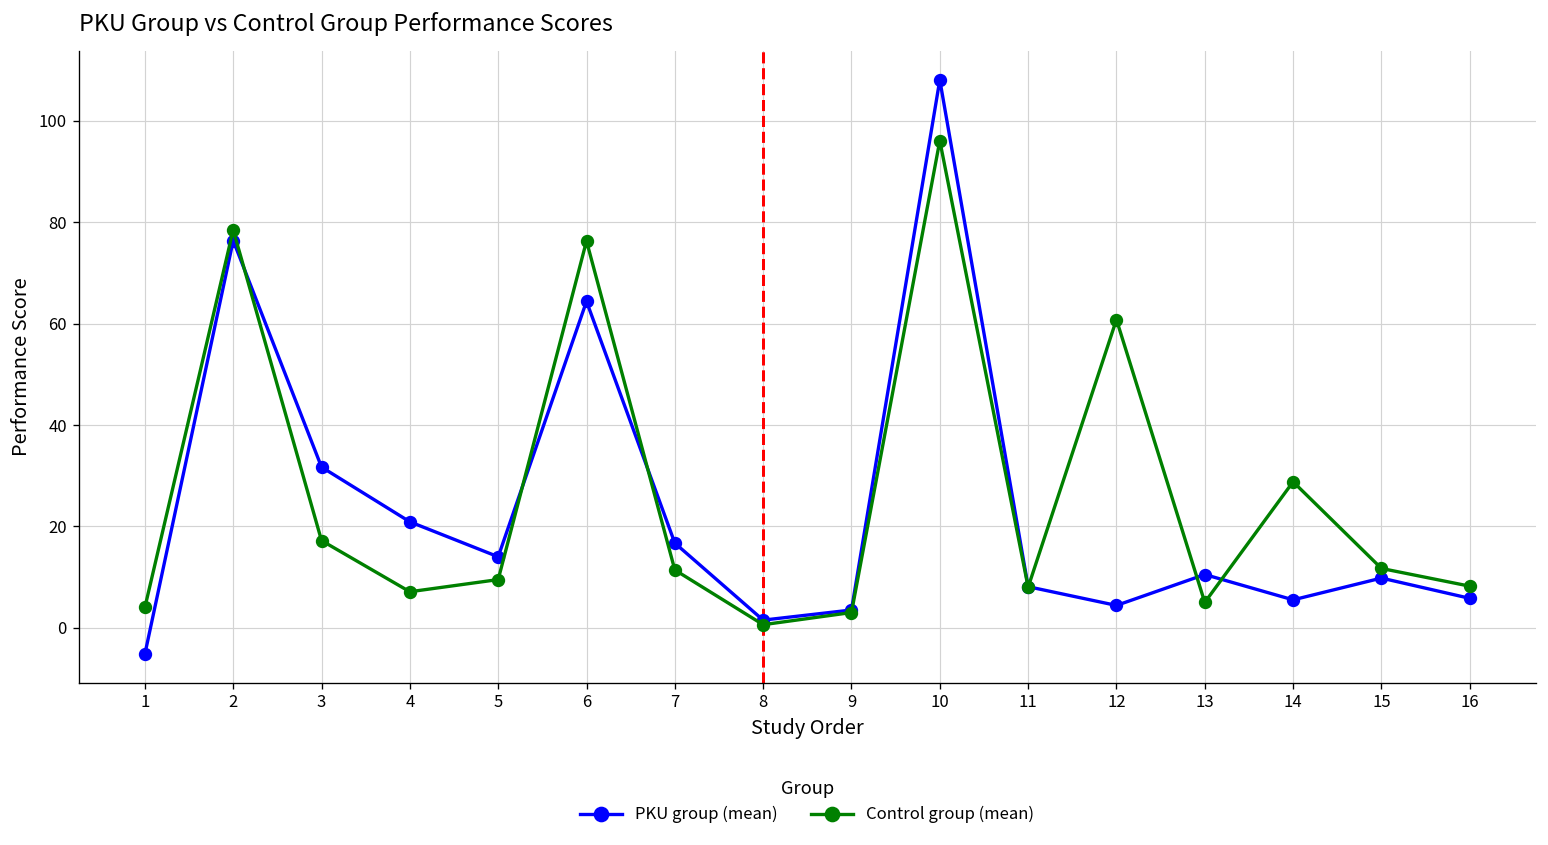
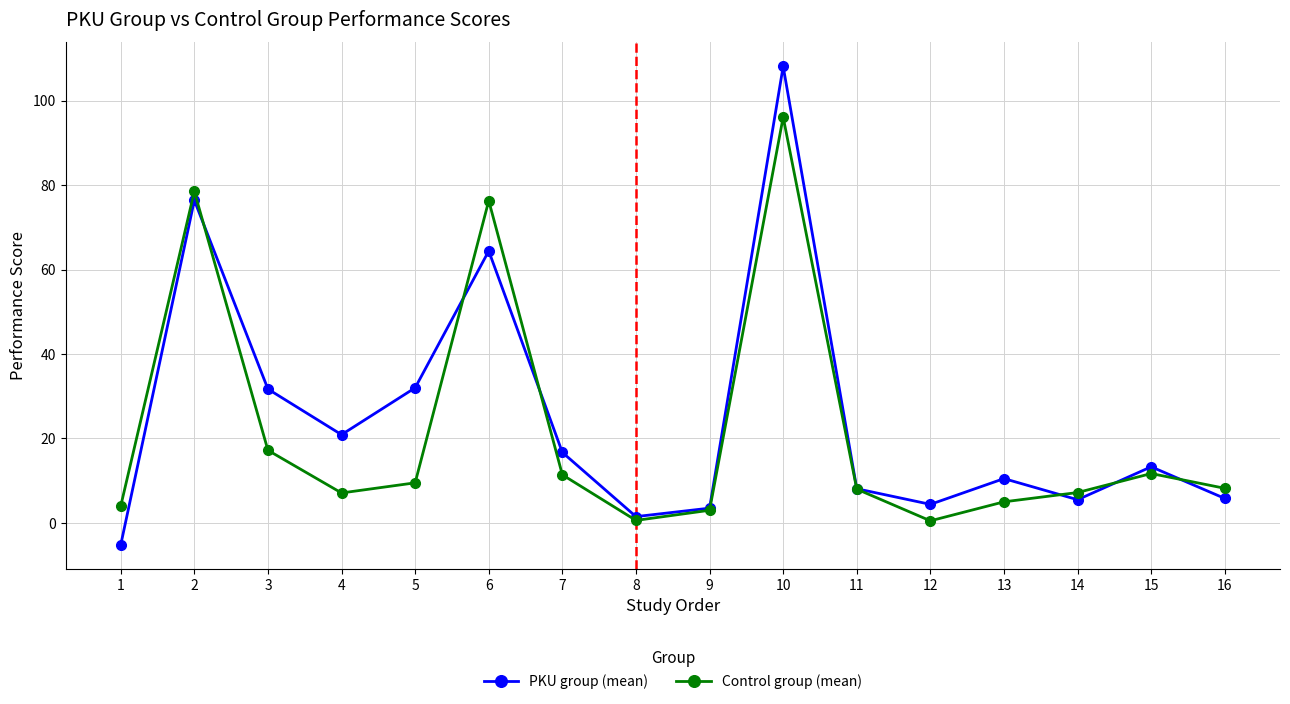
PKU group (mean), 5: 14 -> 32
Control group (mean), 12: 61 -> 1
Control group (mean), 14: 29 -> 7
PKU group (mean), 15: 10 -> 13
